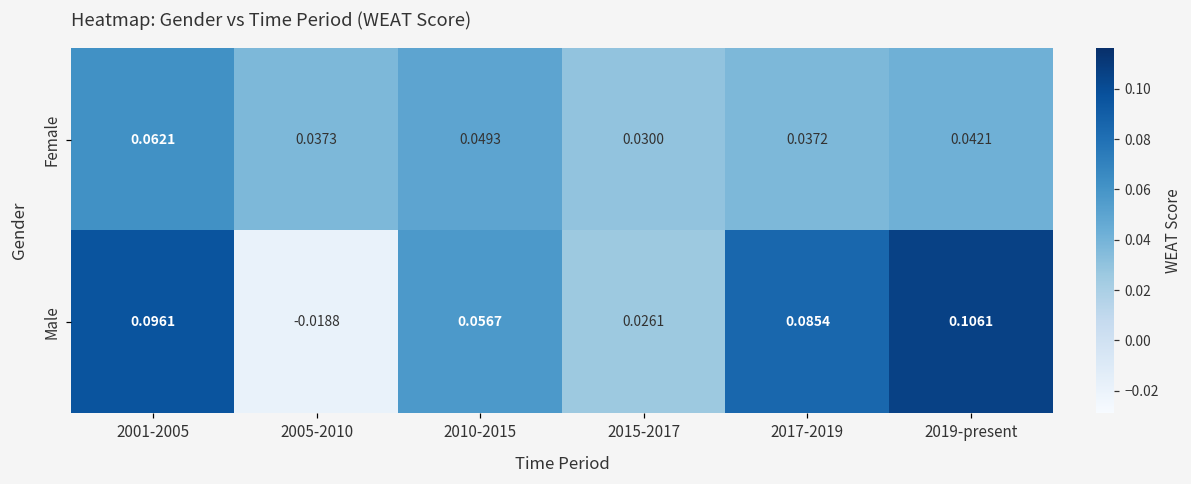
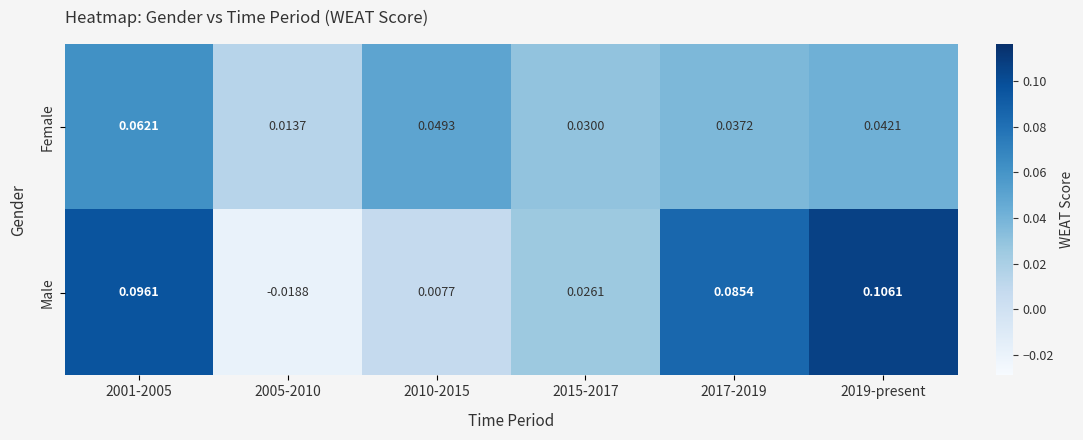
Female, 2005-2010: 0.0373 -> 0.0137
Male, 2010-2015: 0.0567 -> 0.0077
